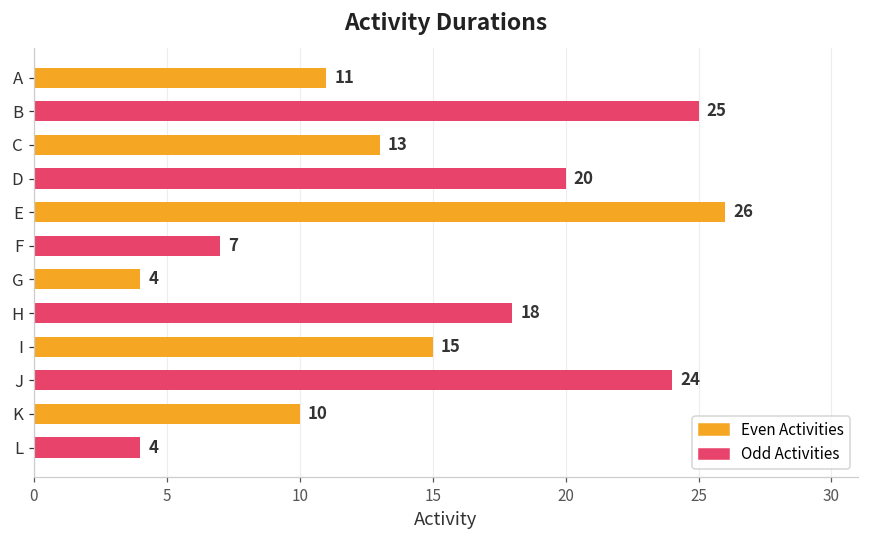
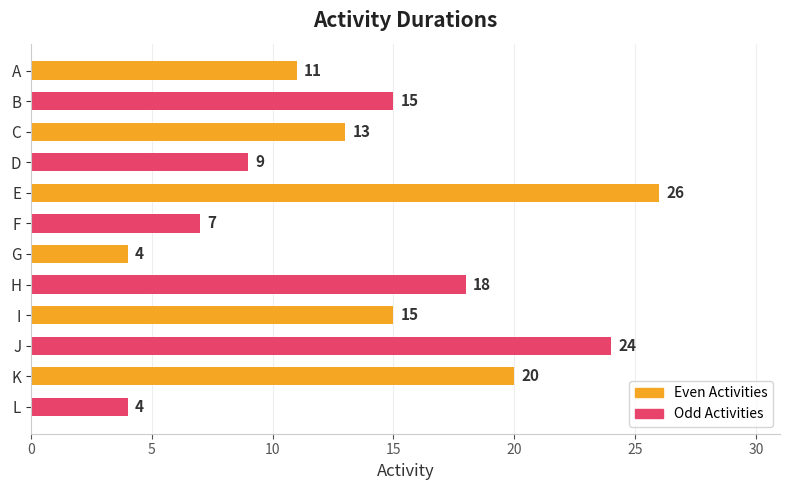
B: 25 -> 15
D: 20 -> 9
K: 10 -> 20
